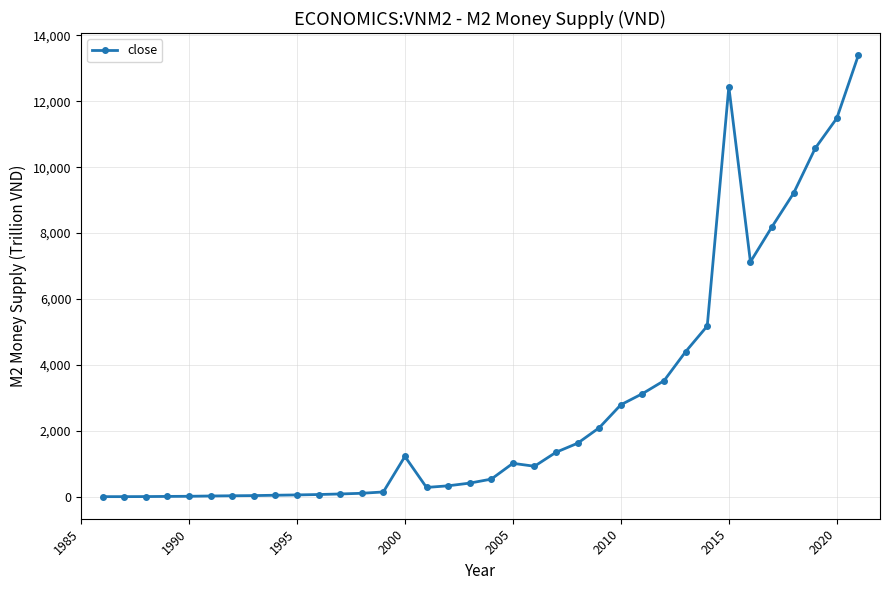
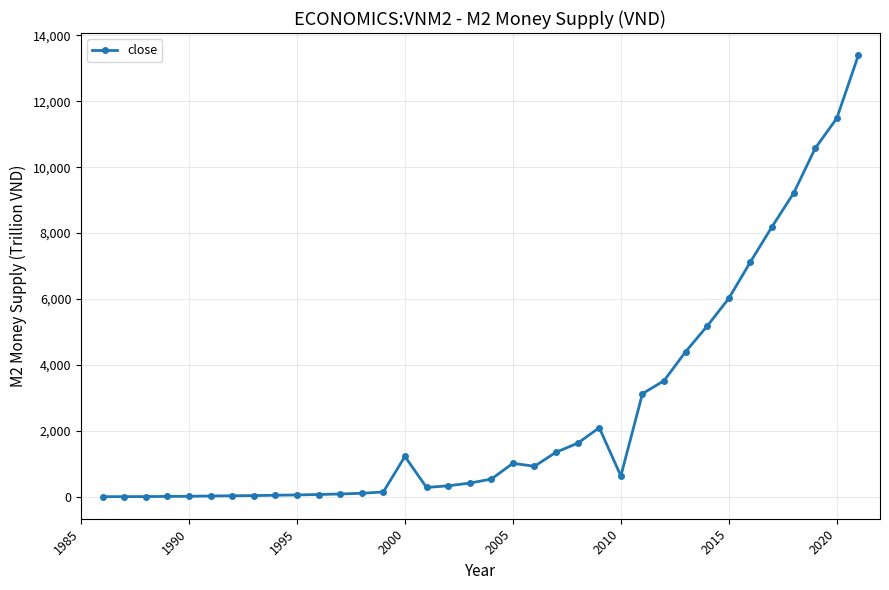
2010: 2,800 -> 600
2015: 12,400 -> 6,000
